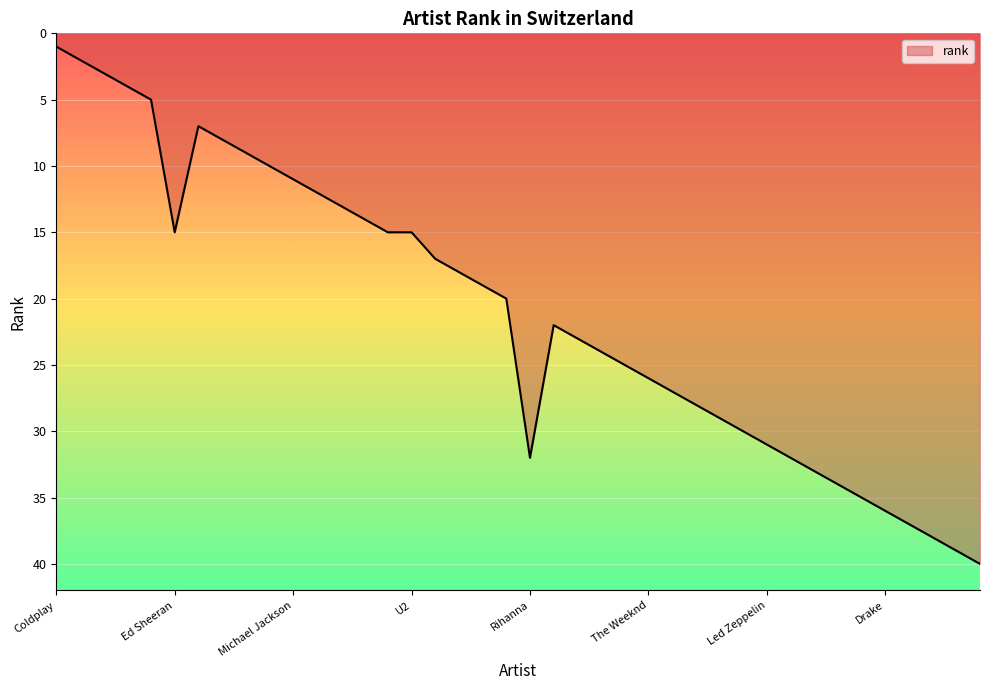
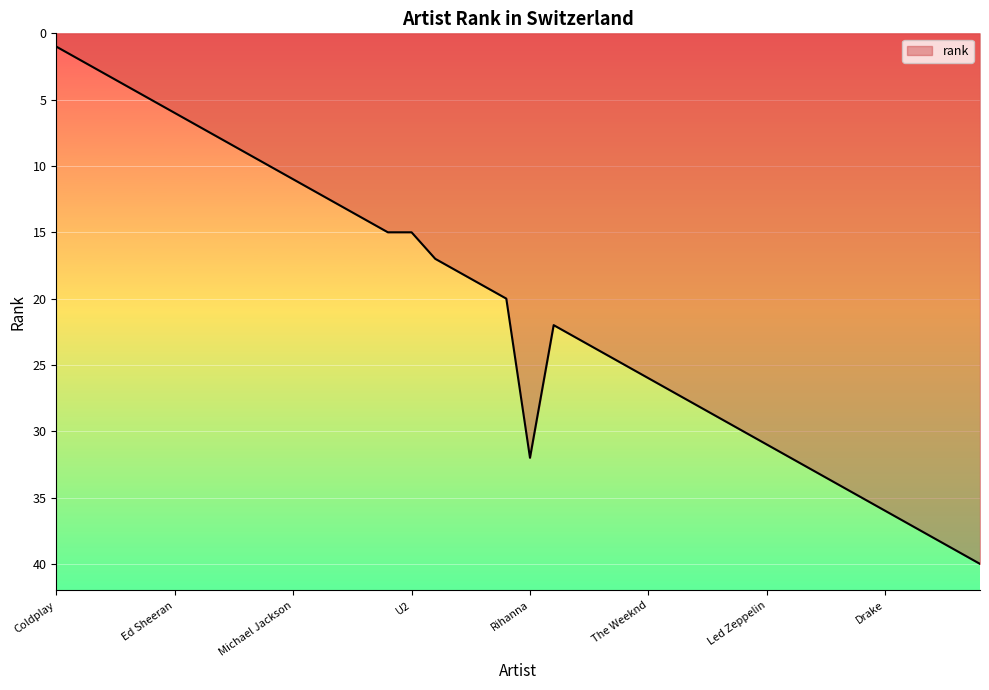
Ed Sheeran: 15 -> 6
